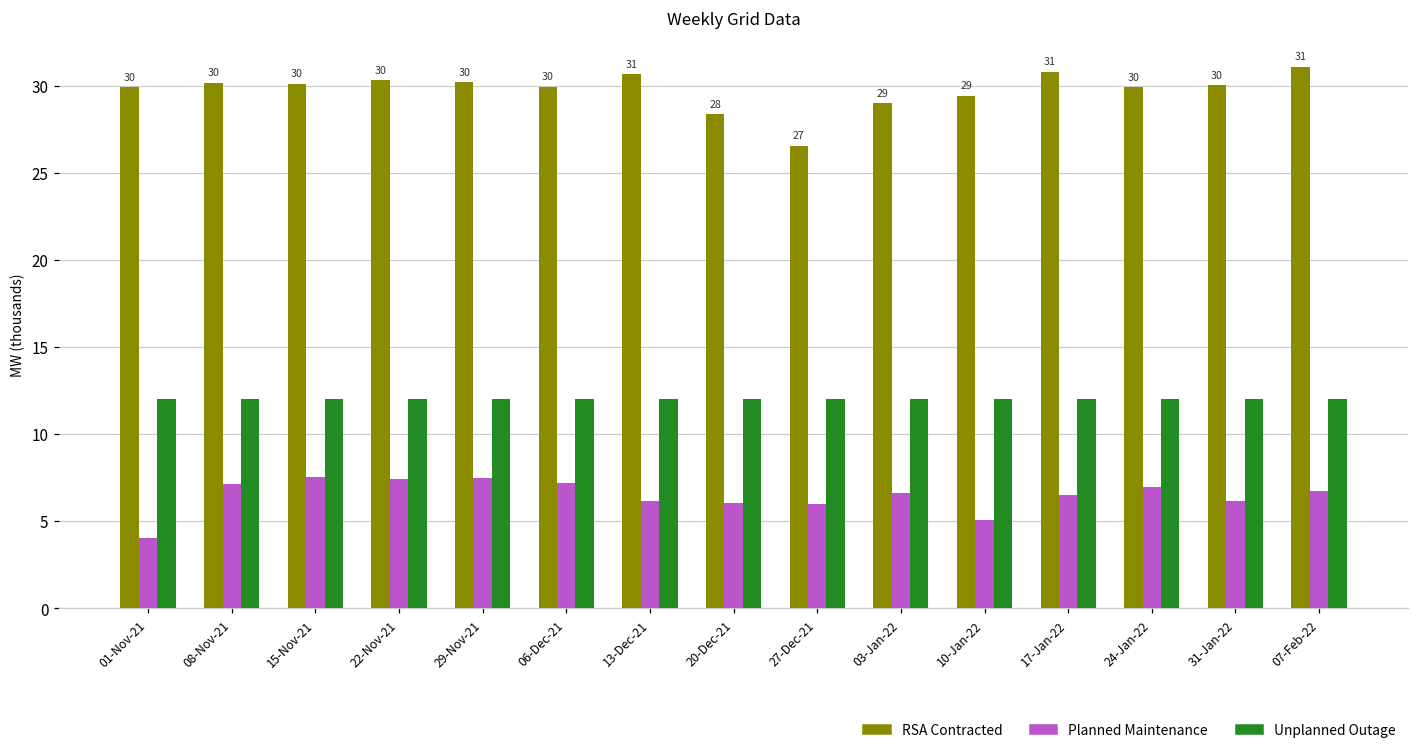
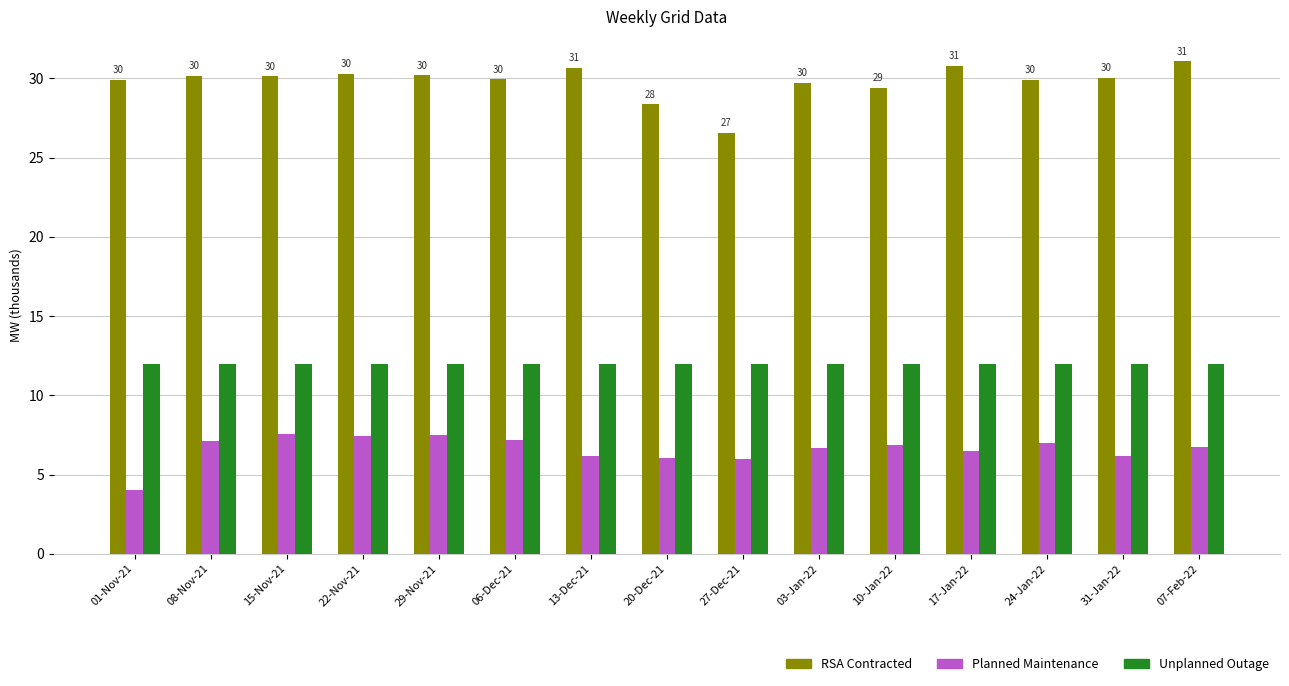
RSA Contracted, 03-Jan-22: 29 -> 30
Planned Maintenance, 10-Jan-22: 5.1 -> 6.9
